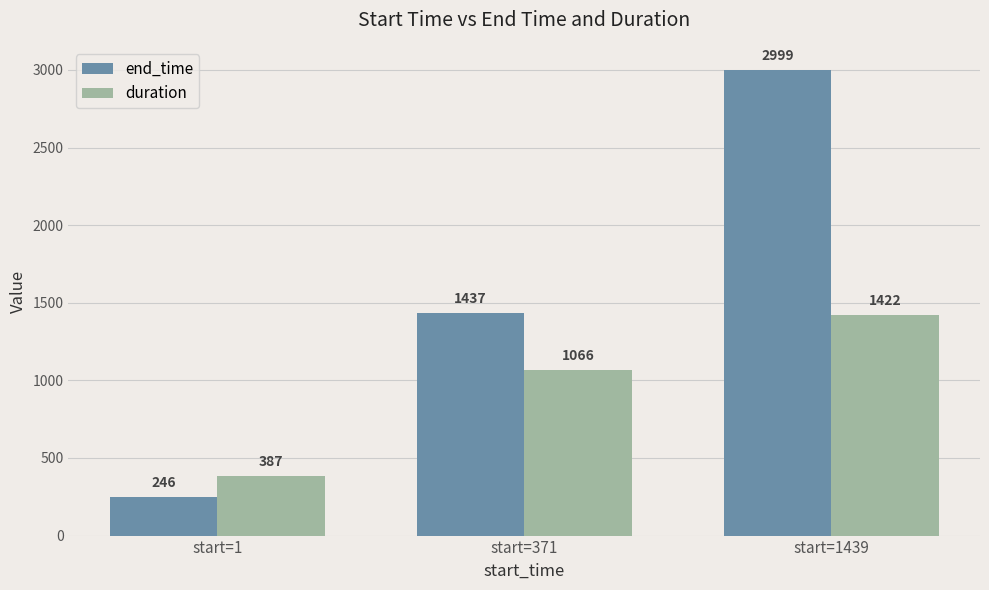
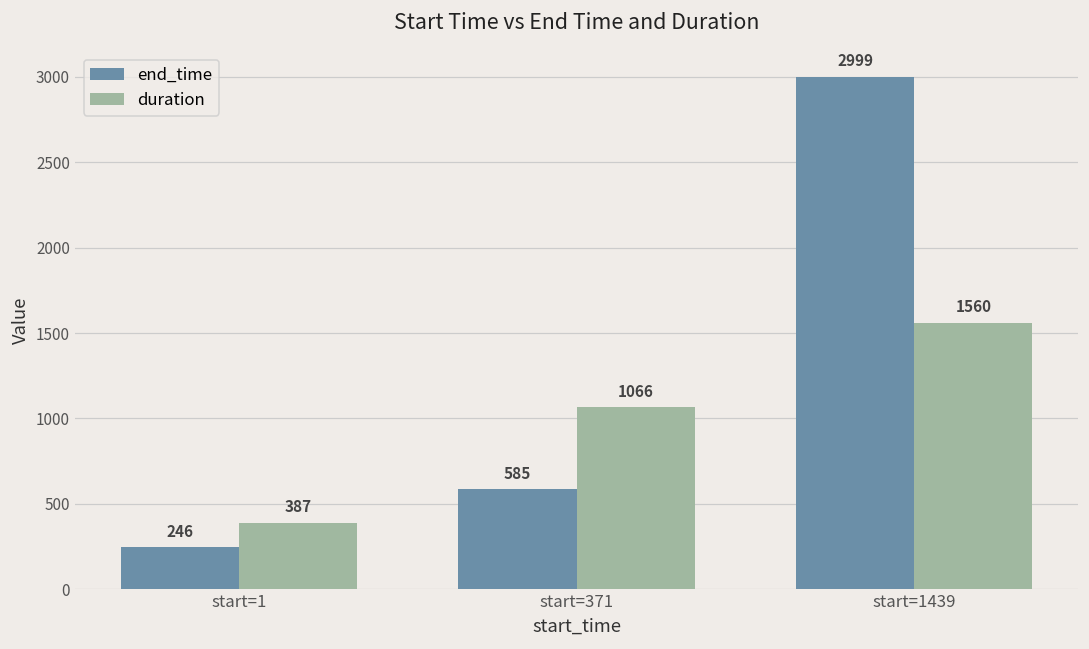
end_time, start=371: 1437 -> 585
duration, start=1439: 1422 -> 1560
